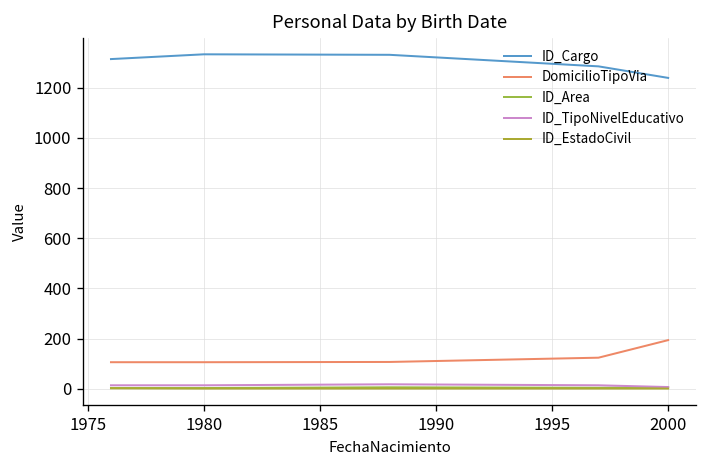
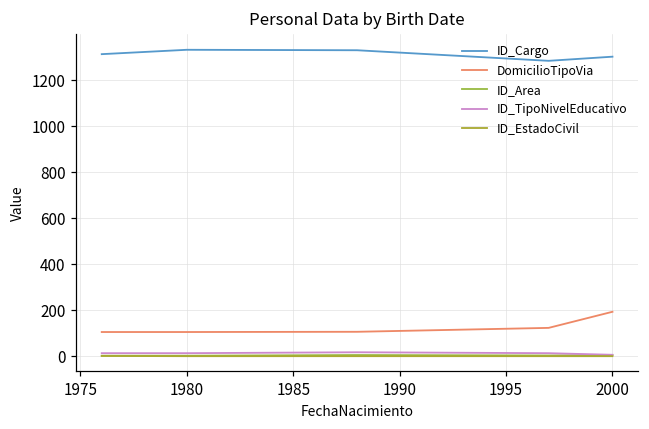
ID_Cargo, 2000: 1240 -> 1300
